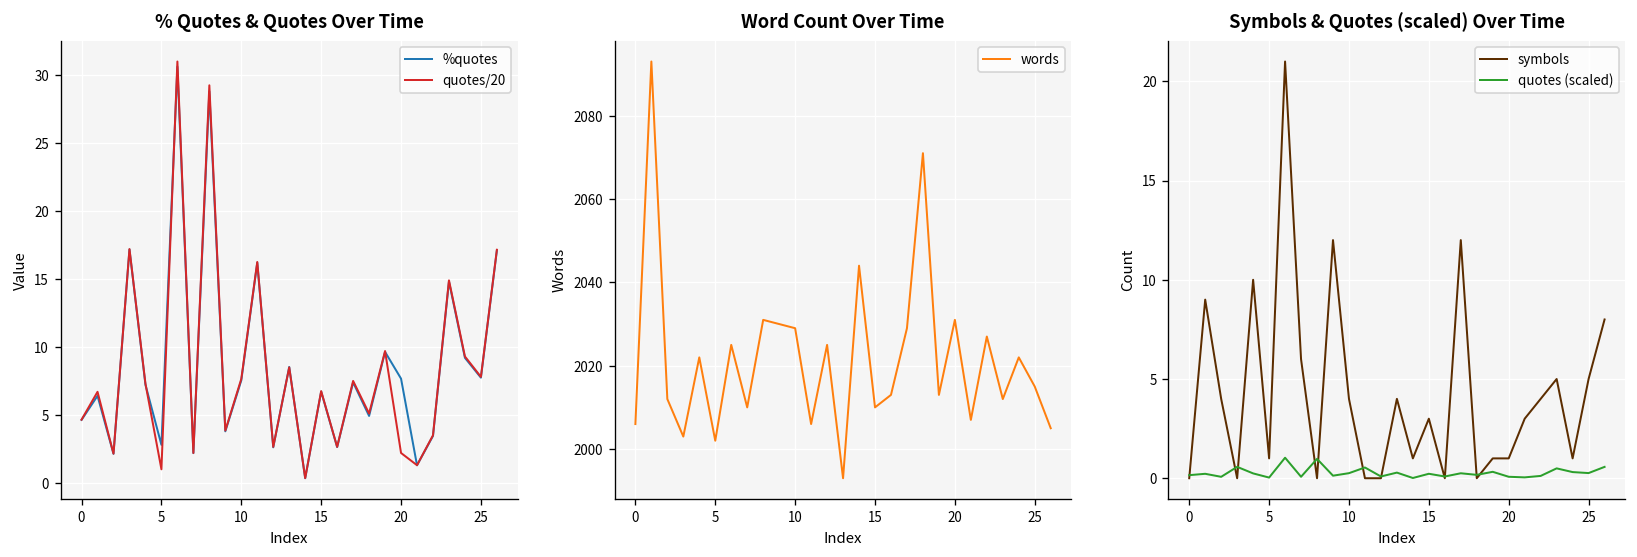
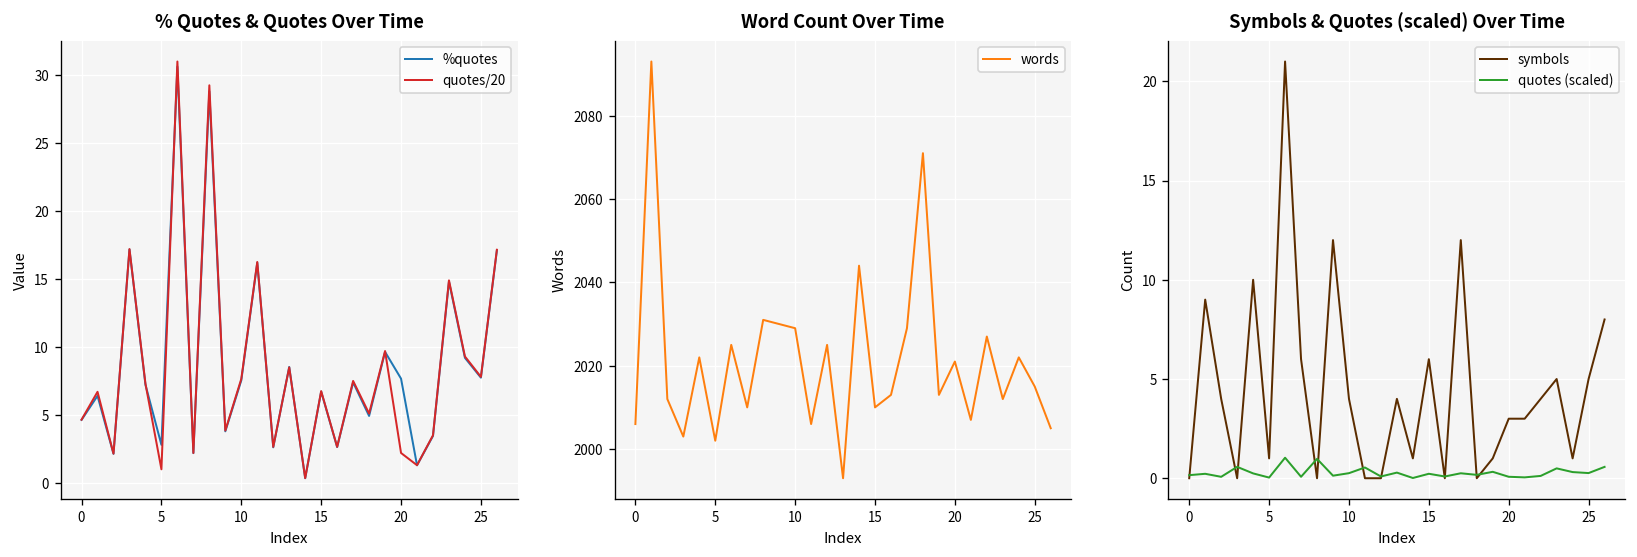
Word Count Over Time, 20: 2031 -> 2021
Symbols & Quotes (scaled) Over Time, symbols, 15: 3 -> 6
Symbols & Quotes (scaled) Over Time, symbols, 20: 1 -> 3
